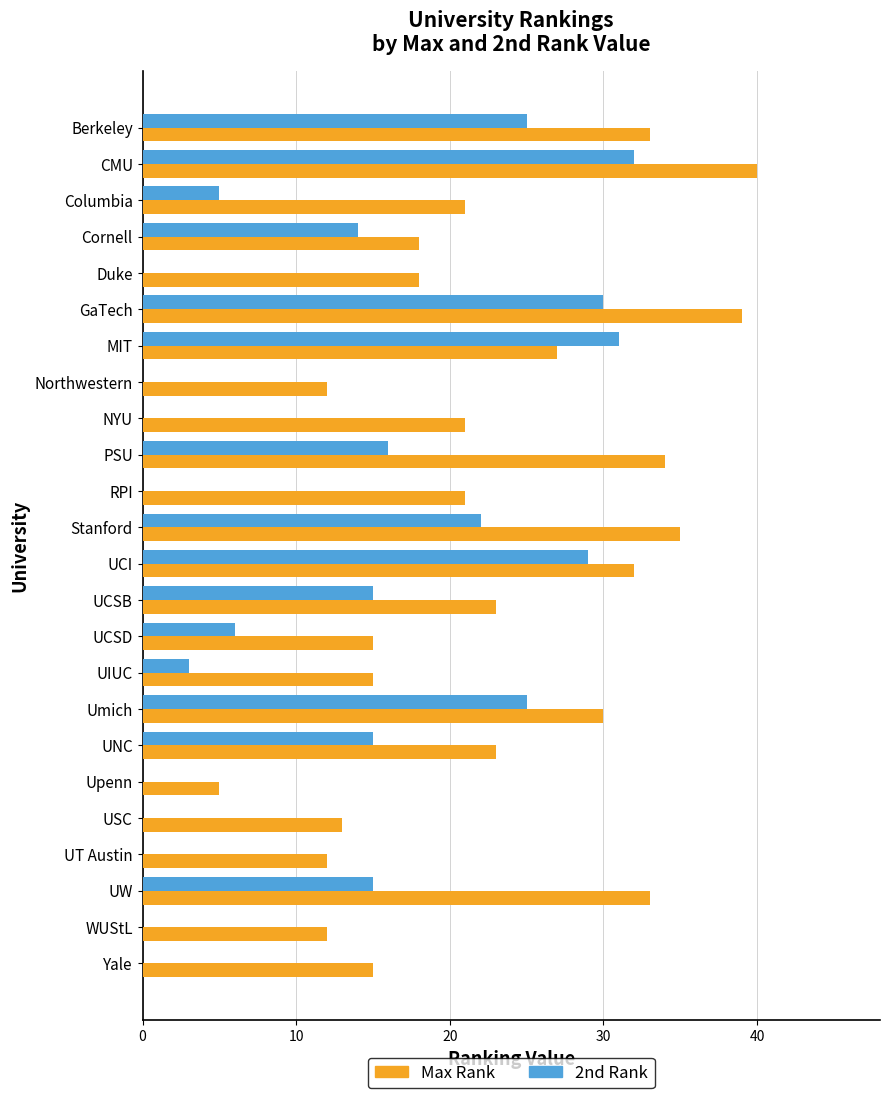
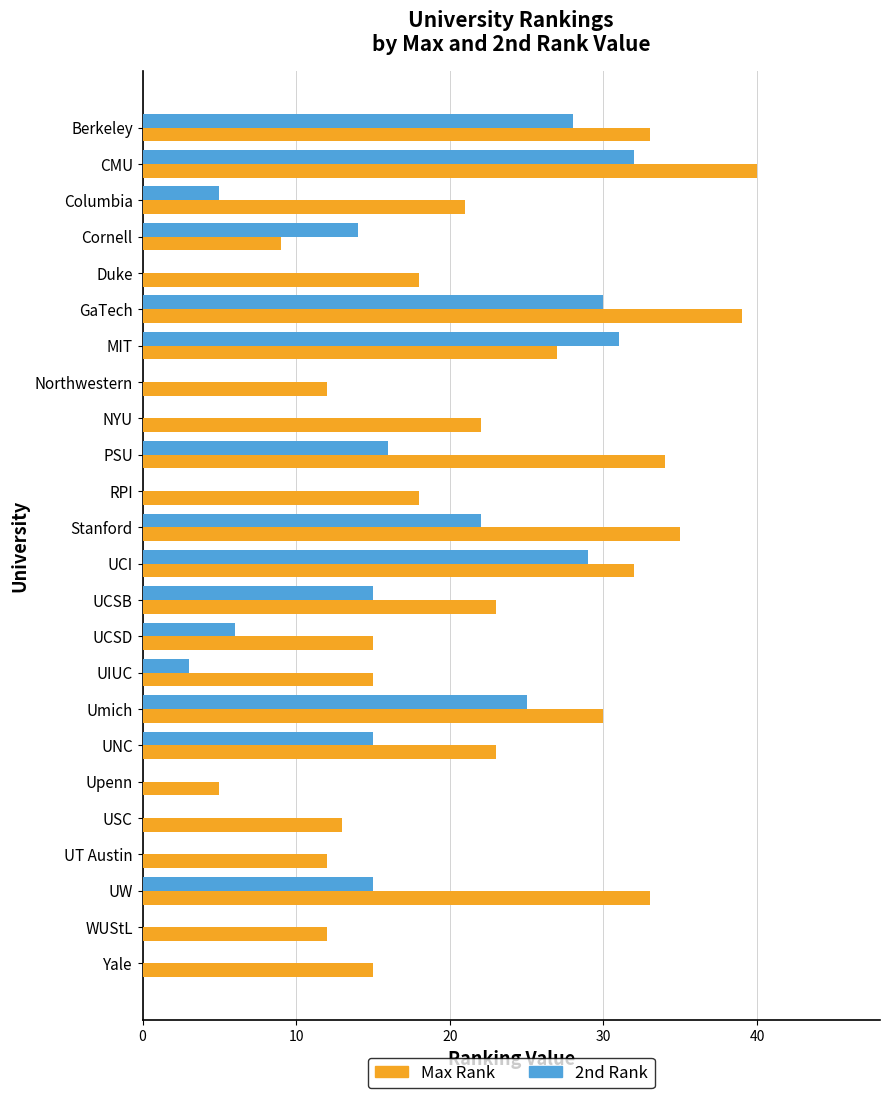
2nd Rank, Berkeley: 25 -> 28
Max Rank, Cornell: 18 -> 9
Max Rank, NYU: 21 -> 22
Max Rank, RPI: 21 -> 18
